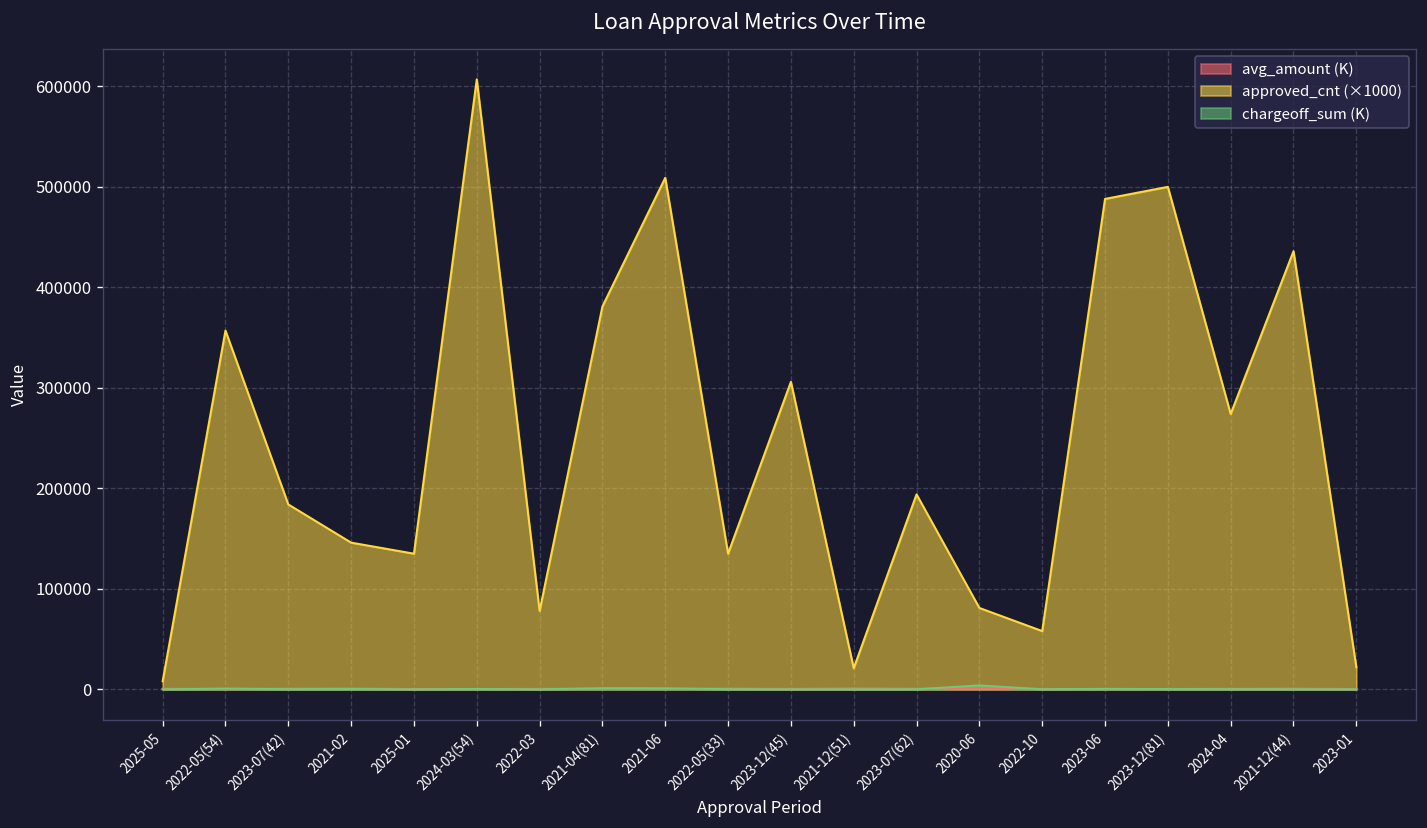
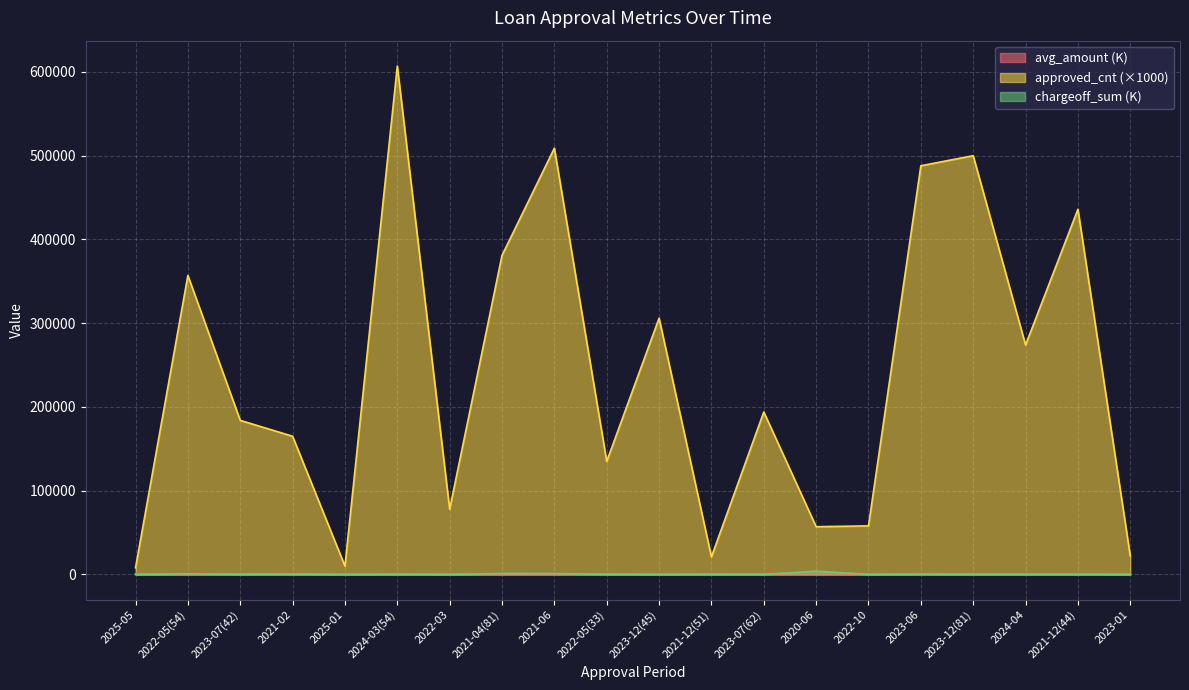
approved_cnt (×1000), 2021-02: 150000 -> 170000
approved_cnt (×1000), 2025-01: 140000 -> 10000
approved_cnt (×1000), 2020-06: 80000 -> 60000
